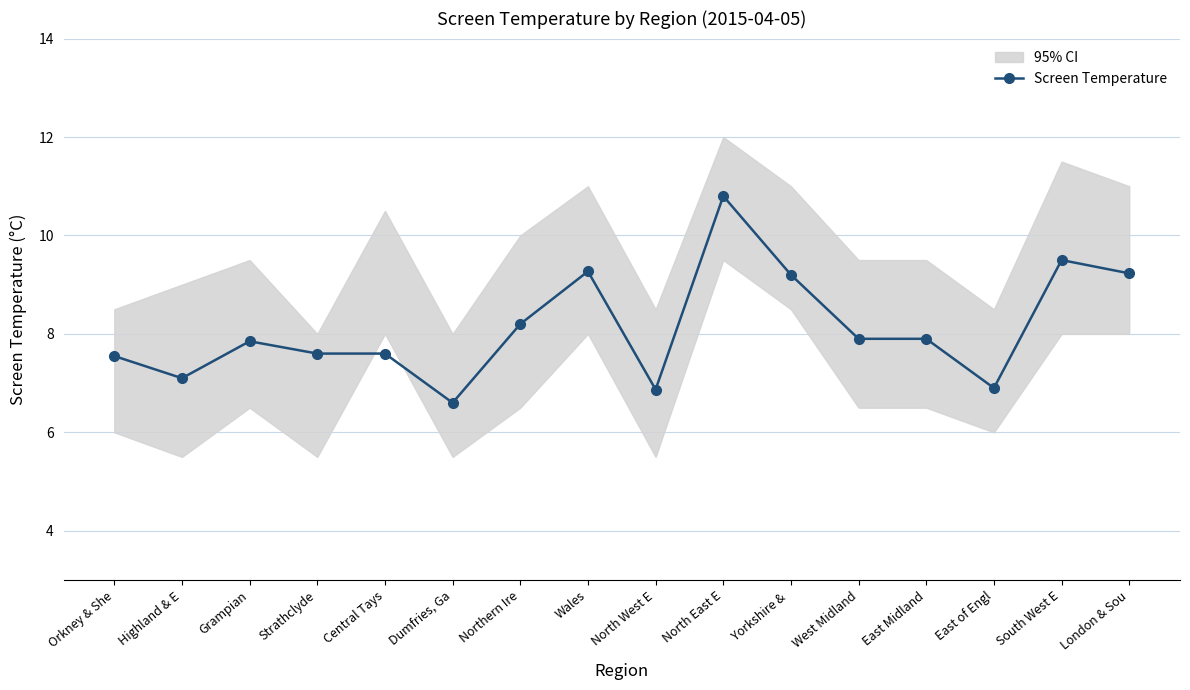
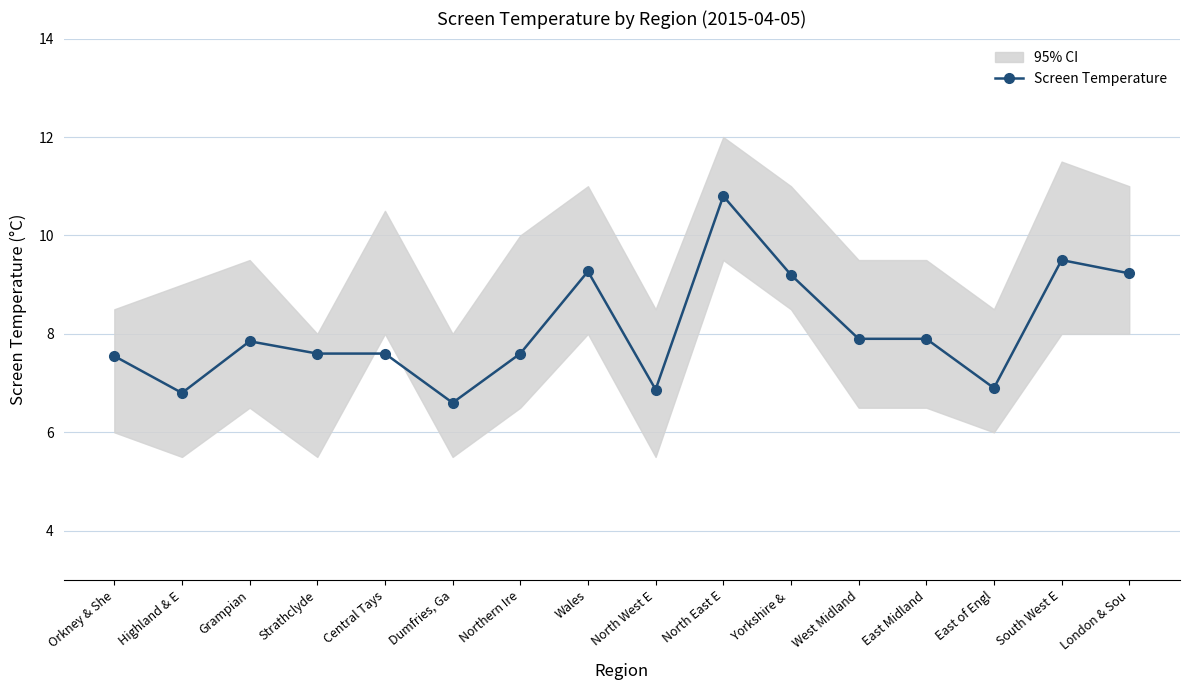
Screen Temperature, Highland & E: 7.1 -> 6.8
Screen Temperature, Northern Ire: 8.2 -> 7.6
